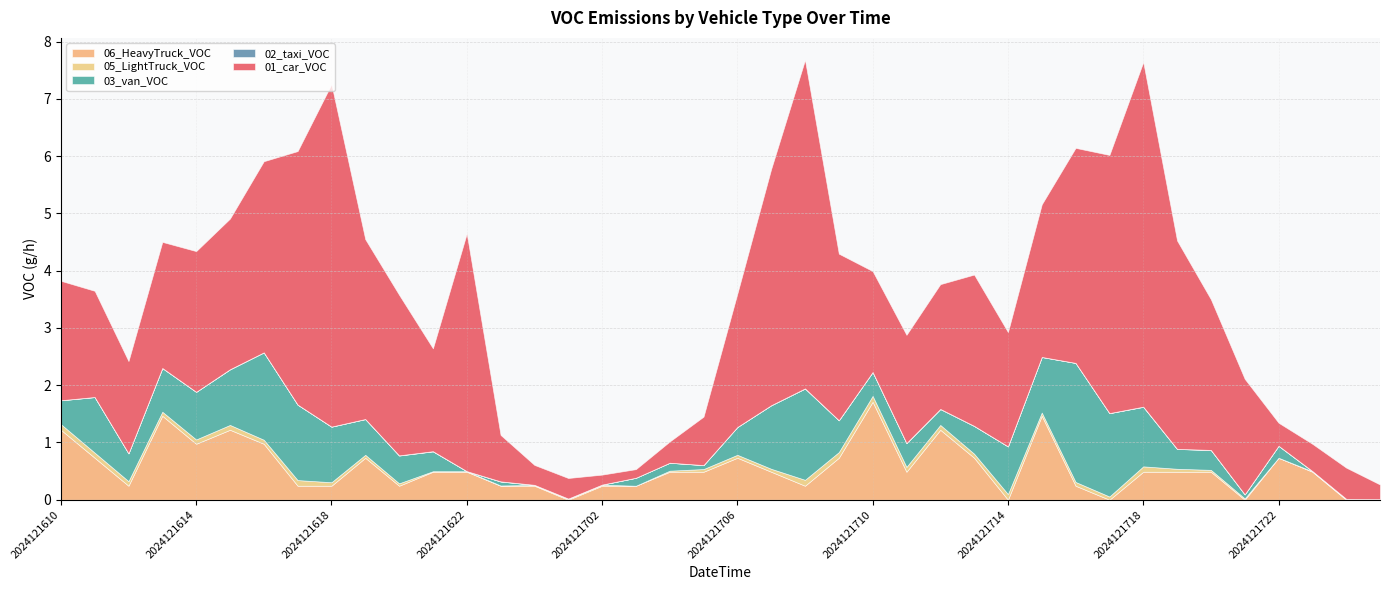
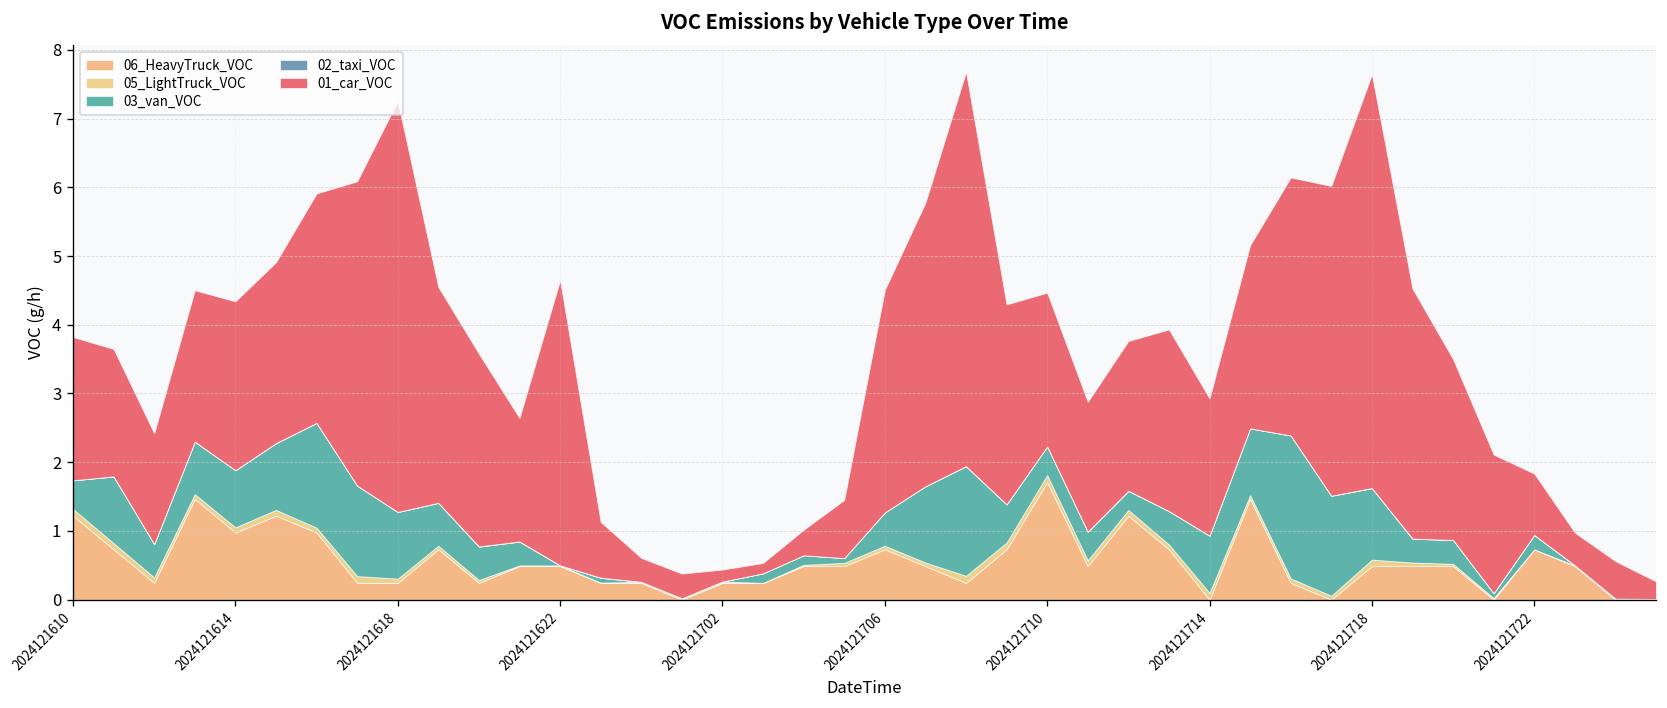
01_car_VOC, 2024121706: 2.3 -> 3.2
01_car_VOC, 2024121710: 1.8 -> 2.2
01_car_VOC, 2024121722: 0.4 -> 0.9
